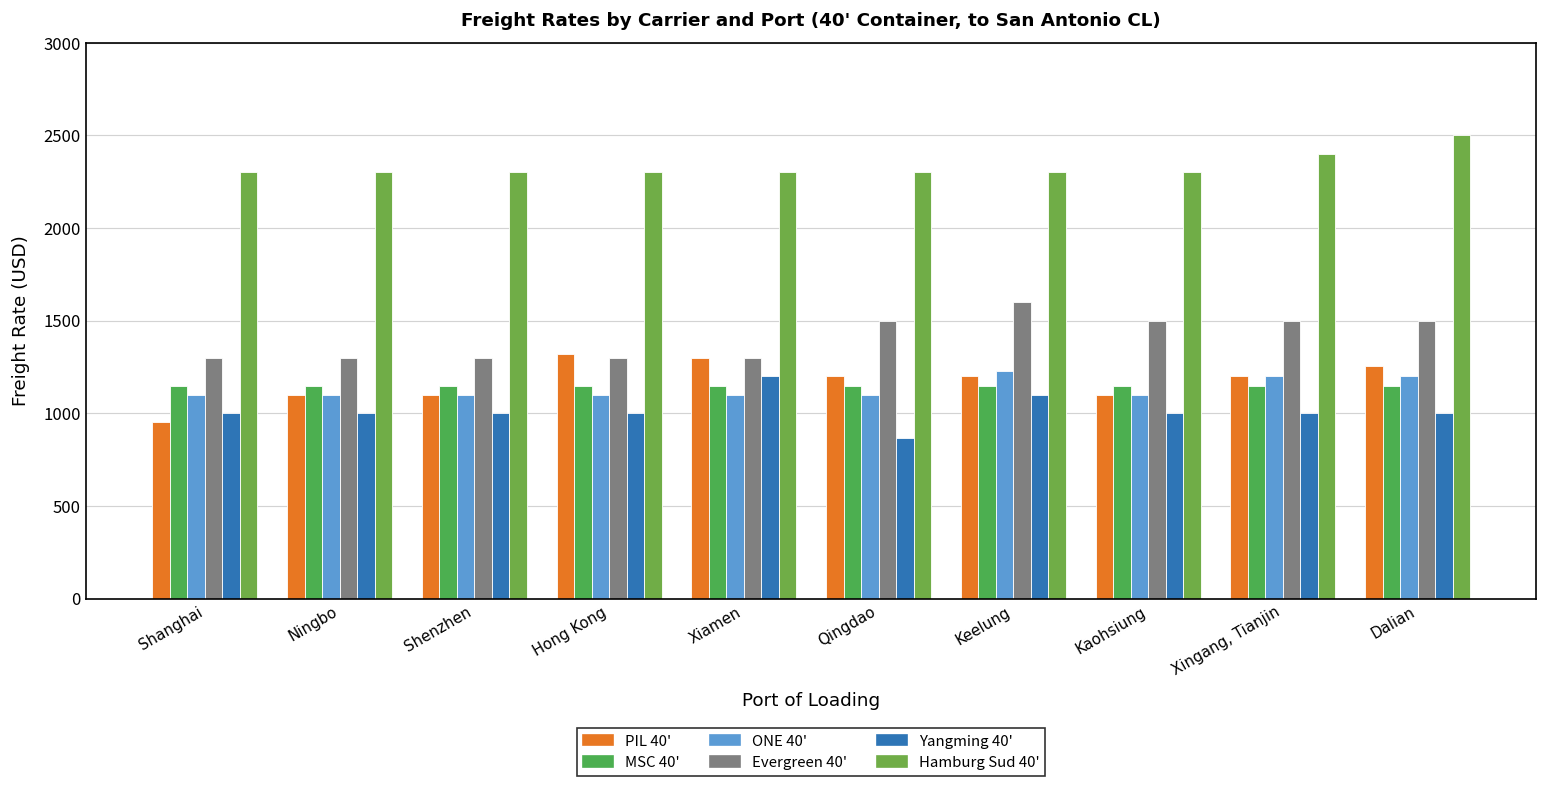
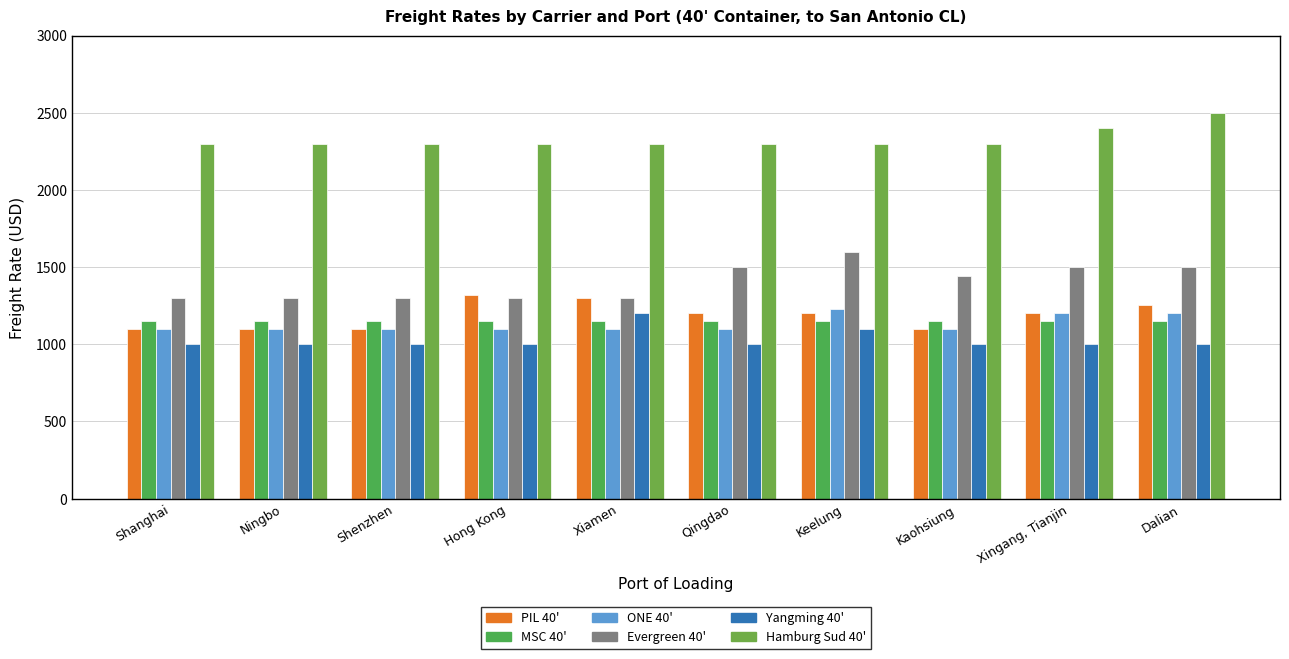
PIL 40', Shanghai: 950 -> 1100
Yangming 40', Qingdao: 870 -> 1000
Evergreen 40', Kaohsiung: 1500 -> 1450
